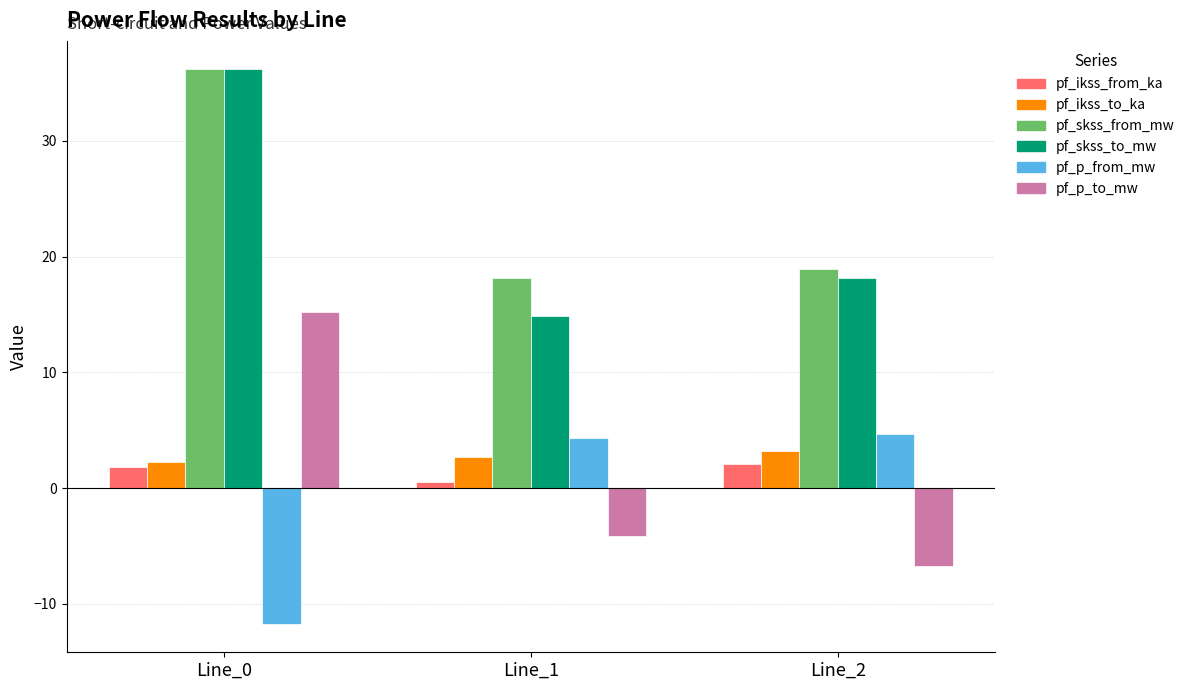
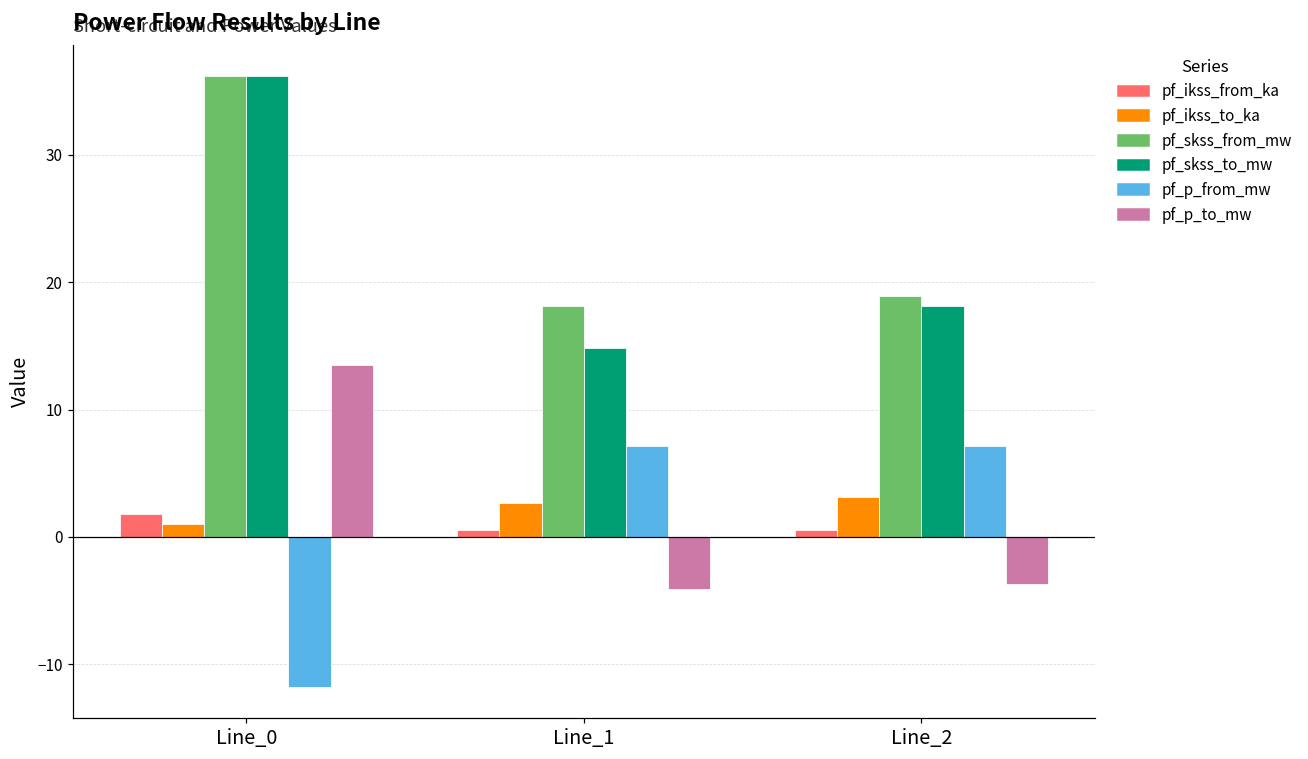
pf_ikss_to_ka, Line_0: 2.2 -> 1.0
pf_p_to_mw, Line_0: 15.2 -> 13.5
pf_p_from_mw, Line_1: 4.4 -> 7.2
pf_ikss_from_ka, Line_2: 2.1 -> 0.5
pf_p_from_mw, Line_2: 4.6 -> 7.2
pf_p_to_mw, Line_2: -6.7 -> -3.7
